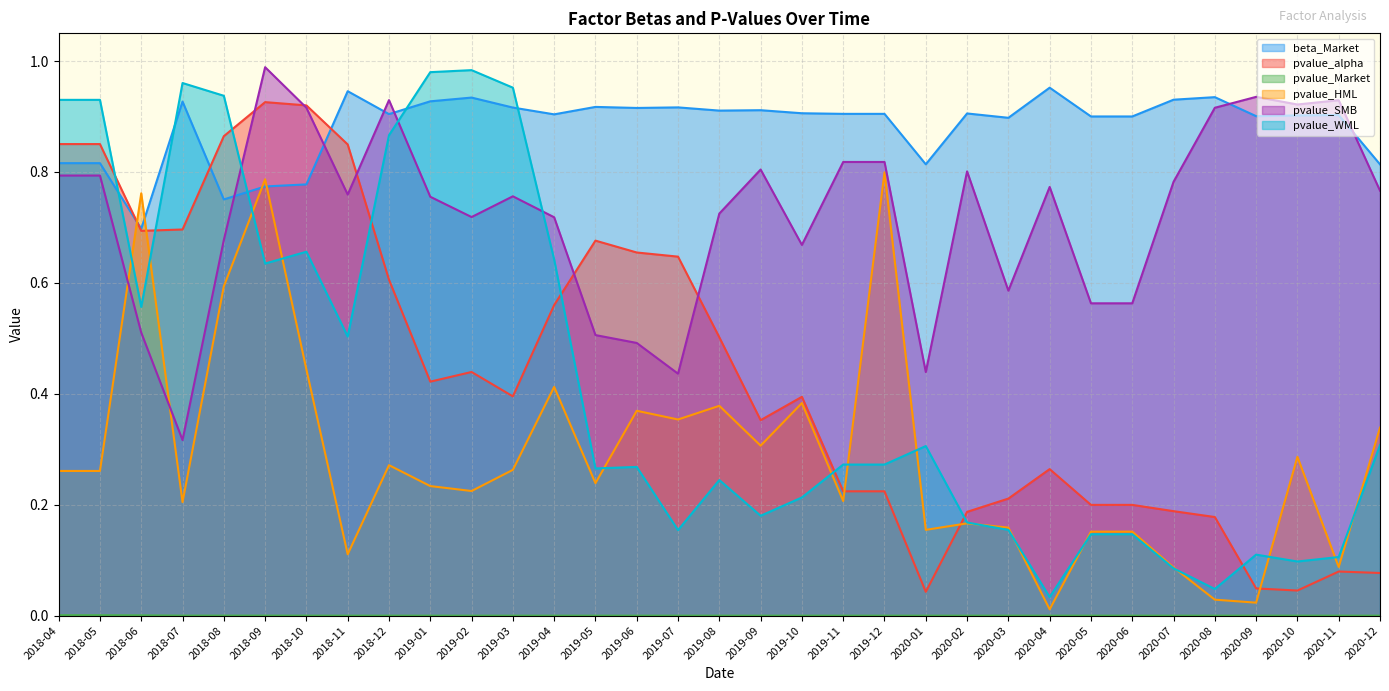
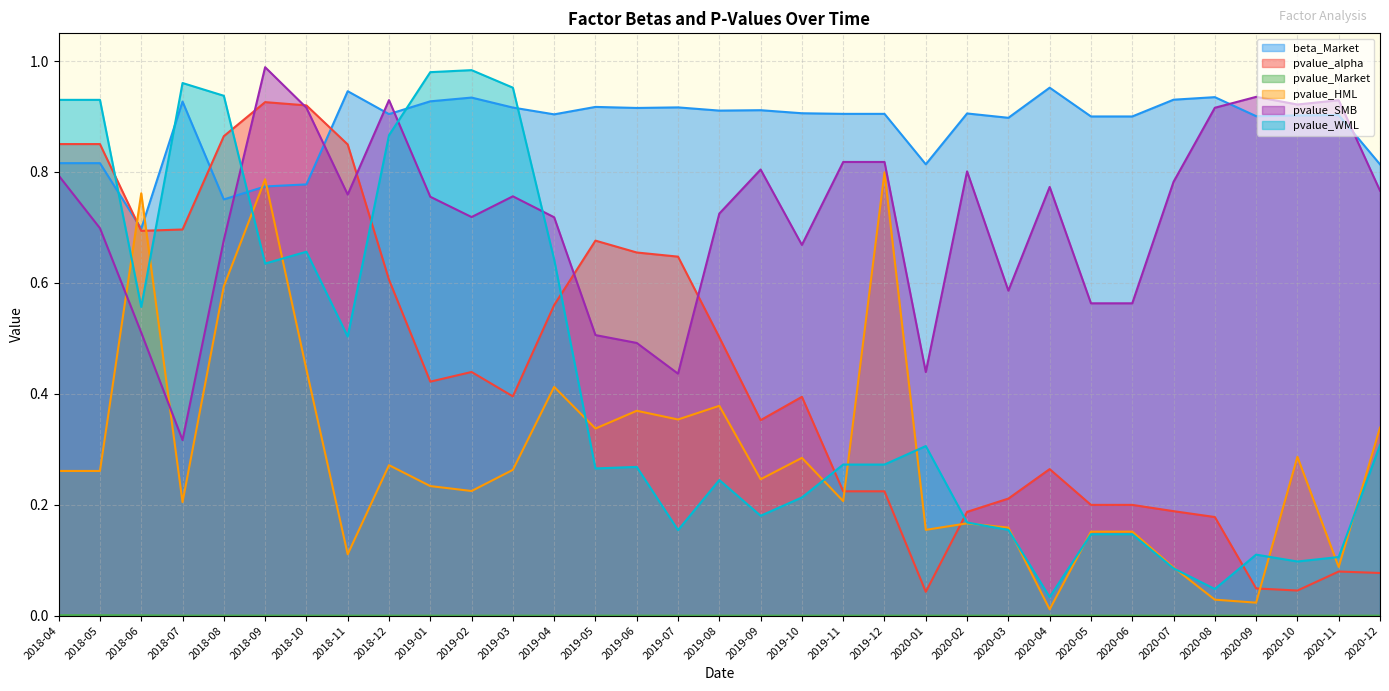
pvalue_SMB, 2018-05: 0.79 -> 0.70
pvalue_HML, 2019-05: 0.24 -> 0.34
pvalue_HML, 2019-09: 0.31 -> 0.25
pvalue_HML, 2019-10: 0.38 -> 0.28
